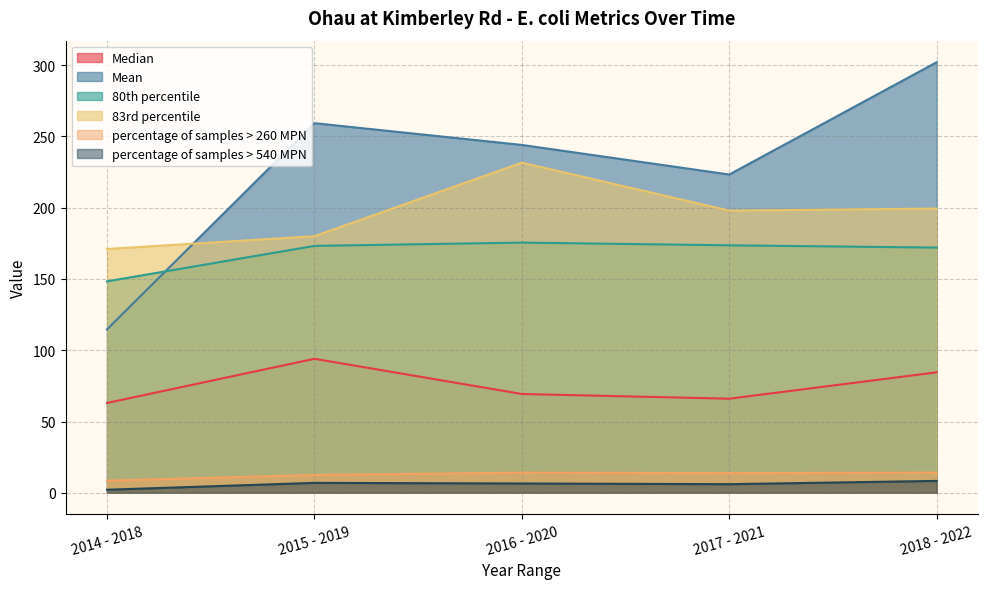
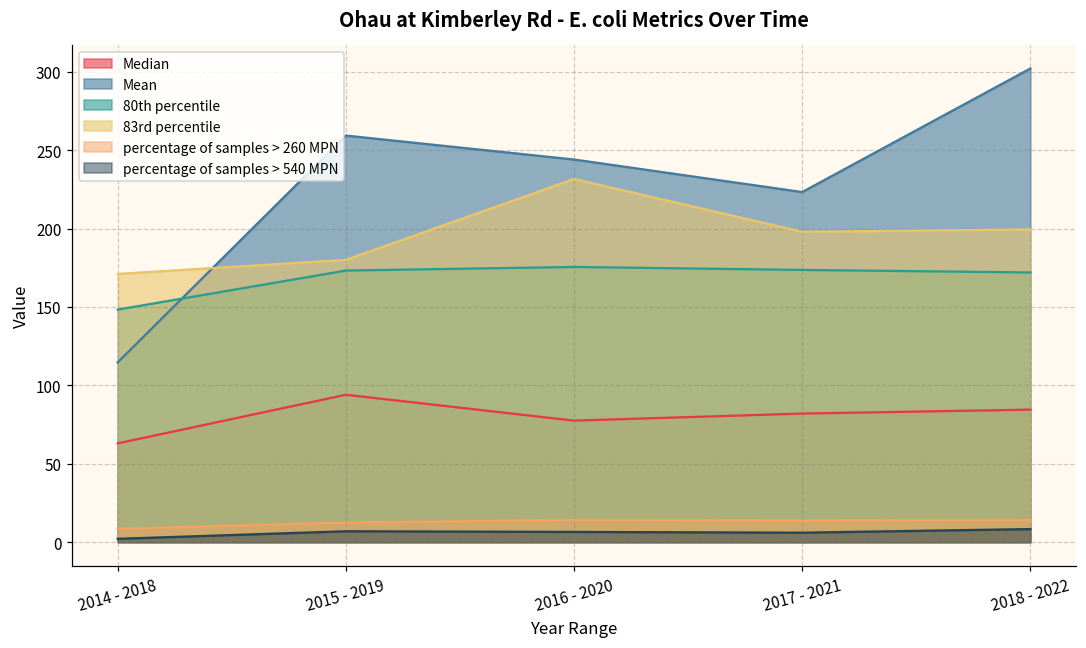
Median, 2016 - 2020: 69 -> 78
Median, 2017 - 2021: 66 -> 82
